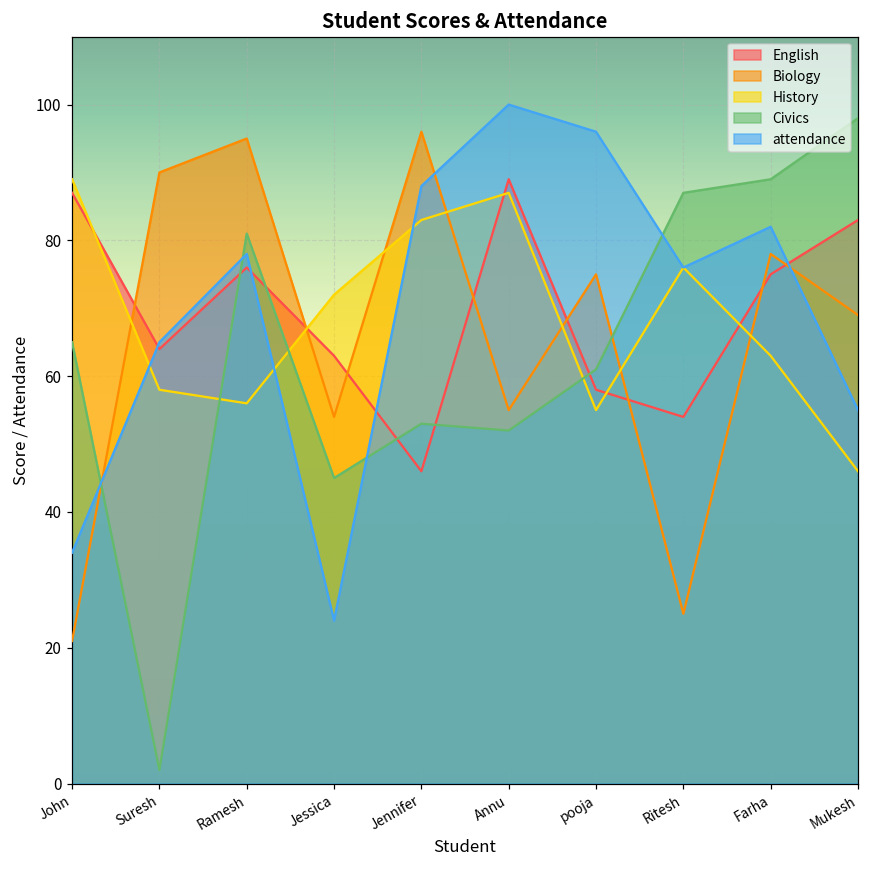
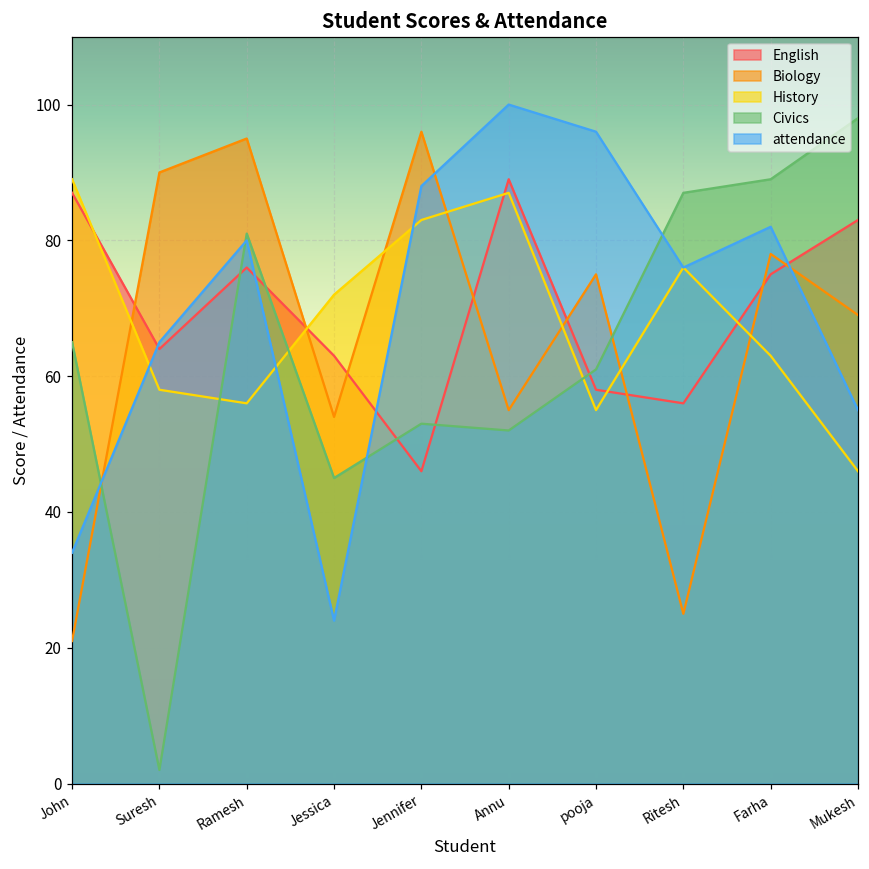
attendance, Ramesh: 78 -> 80
English, Ritesh: 54 -> 56
